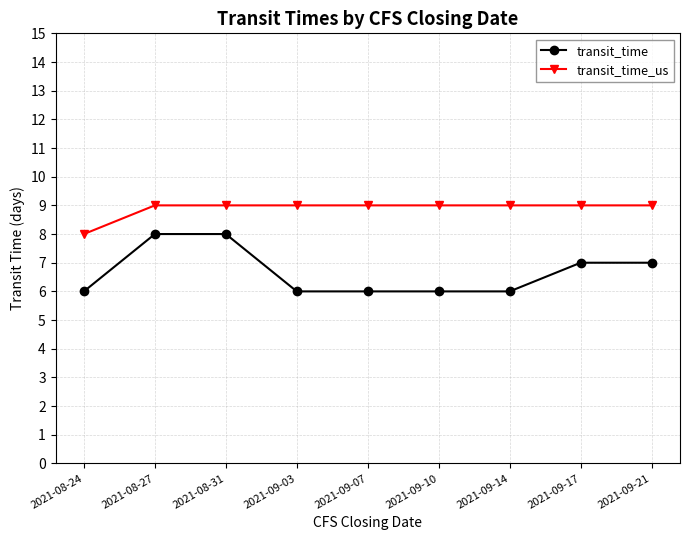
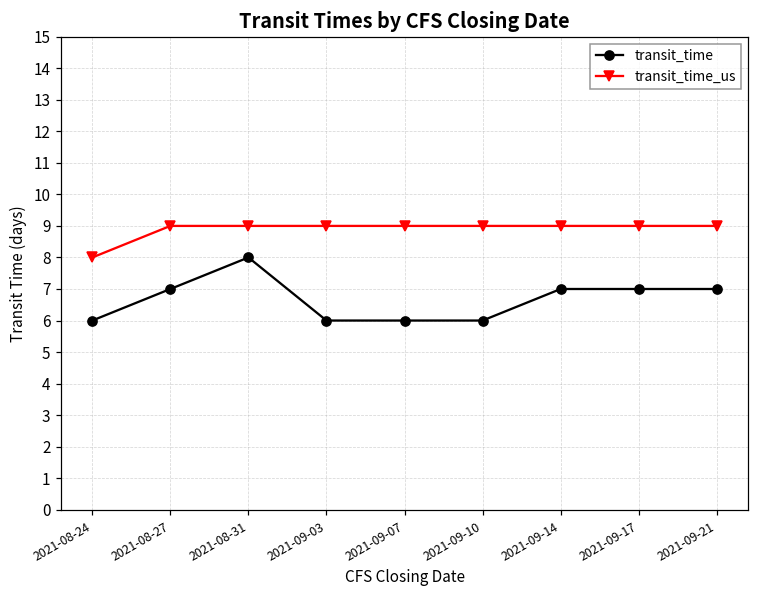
transit_time, 2021-08-27: 8 -> 7
transit_time, 2021-09-14: 6 -> 7
